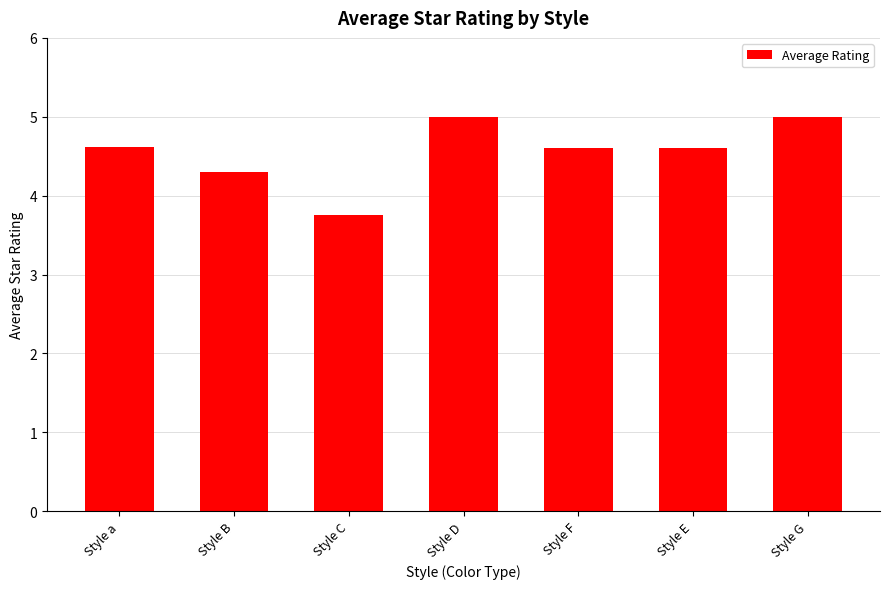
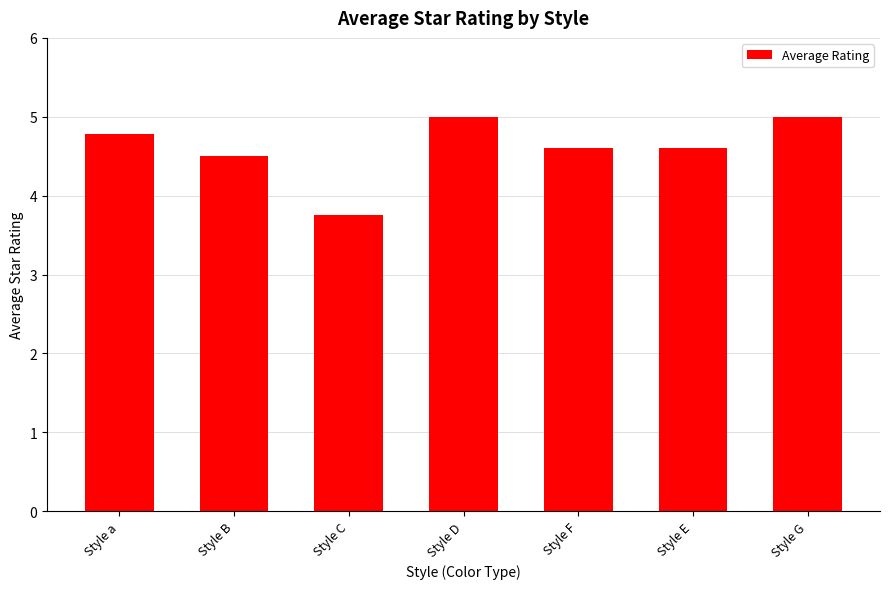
Style a: 4.6 -> 4.8
Style B: 4.3 -> 4.5
